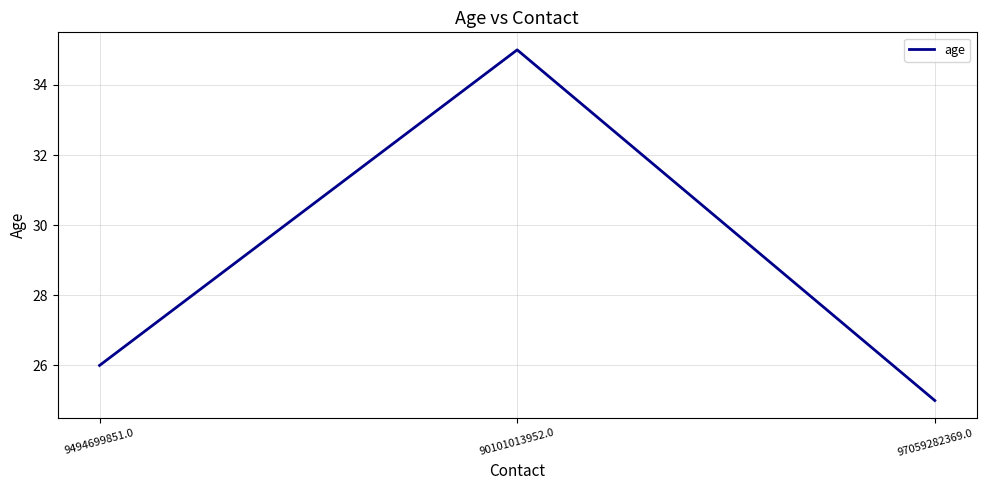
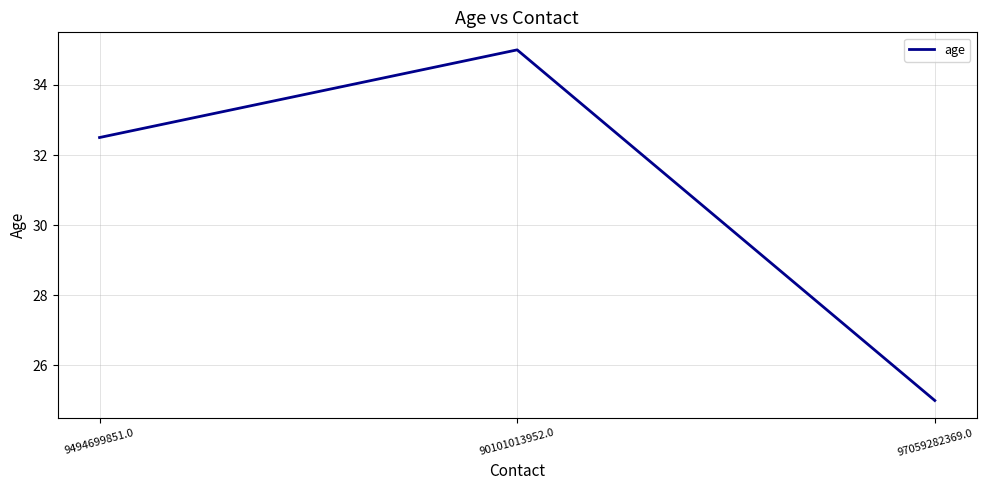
9494699851.0: 26.0 -> 32.5
